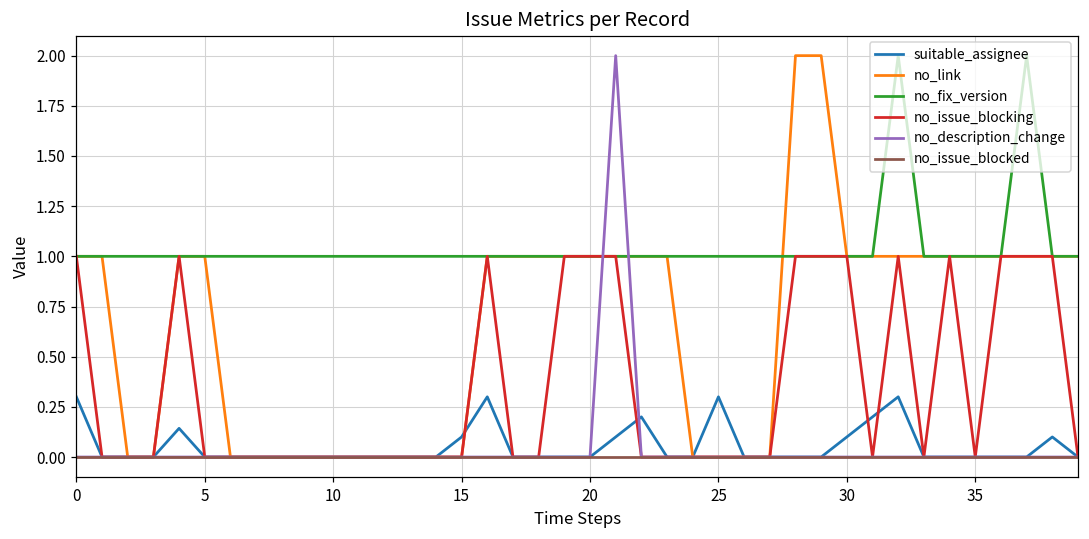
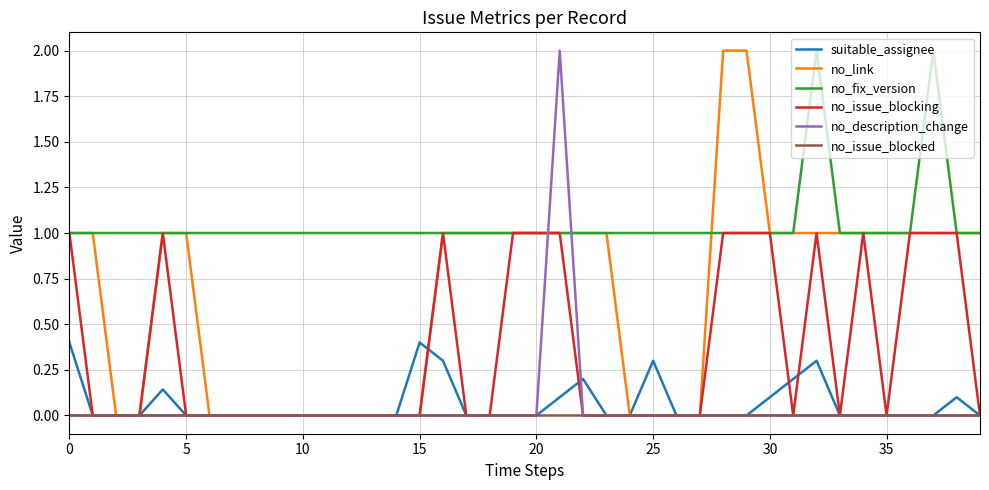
suitable_assignee, 0: 0.3 -> 0.4
suitable_assignee, 15: 0.1 -> 0.4
